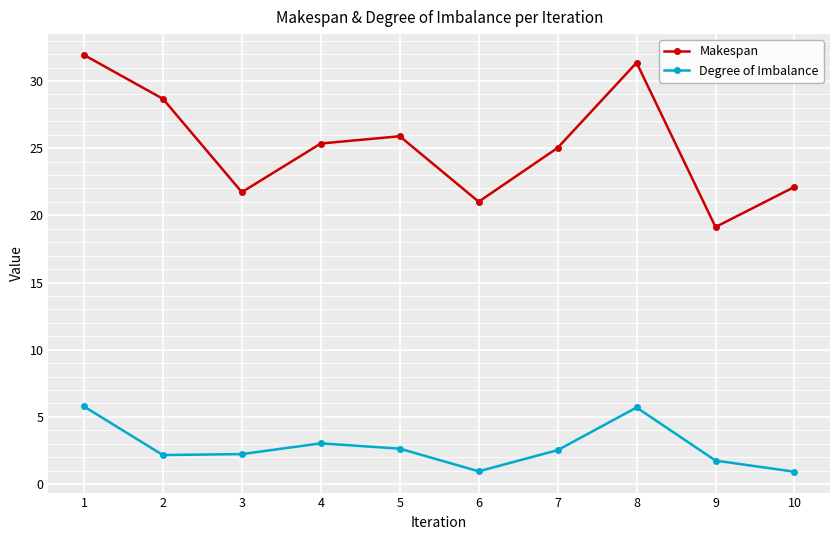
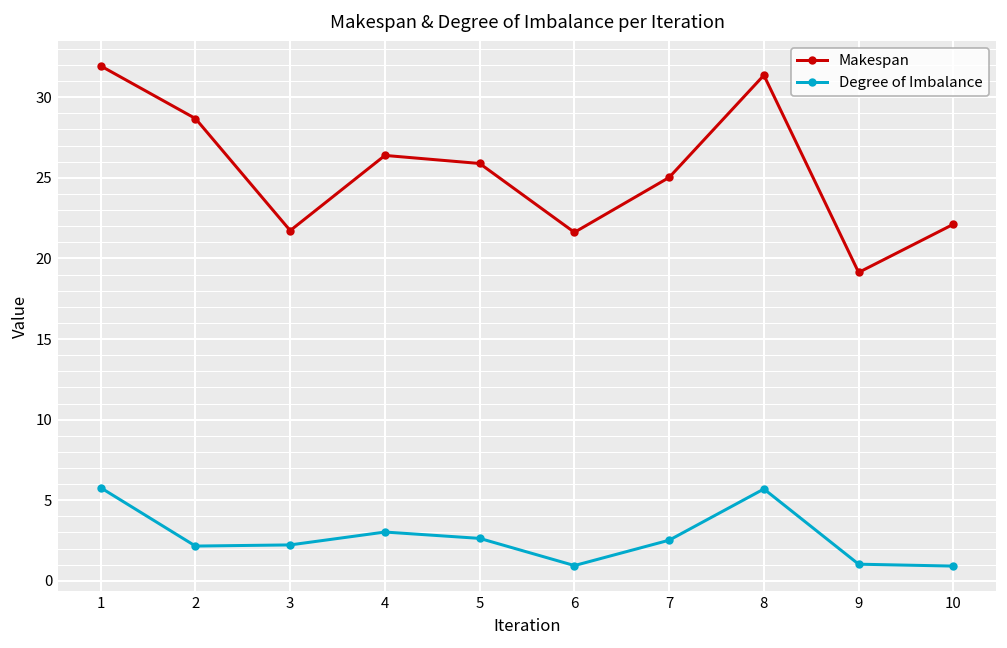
Makespan, 4: 25.3 -> 26.4
Makespan, 6: 21.0 -> 21.6
Degree of Imbalance, 9: 1.7 -> 1.0
